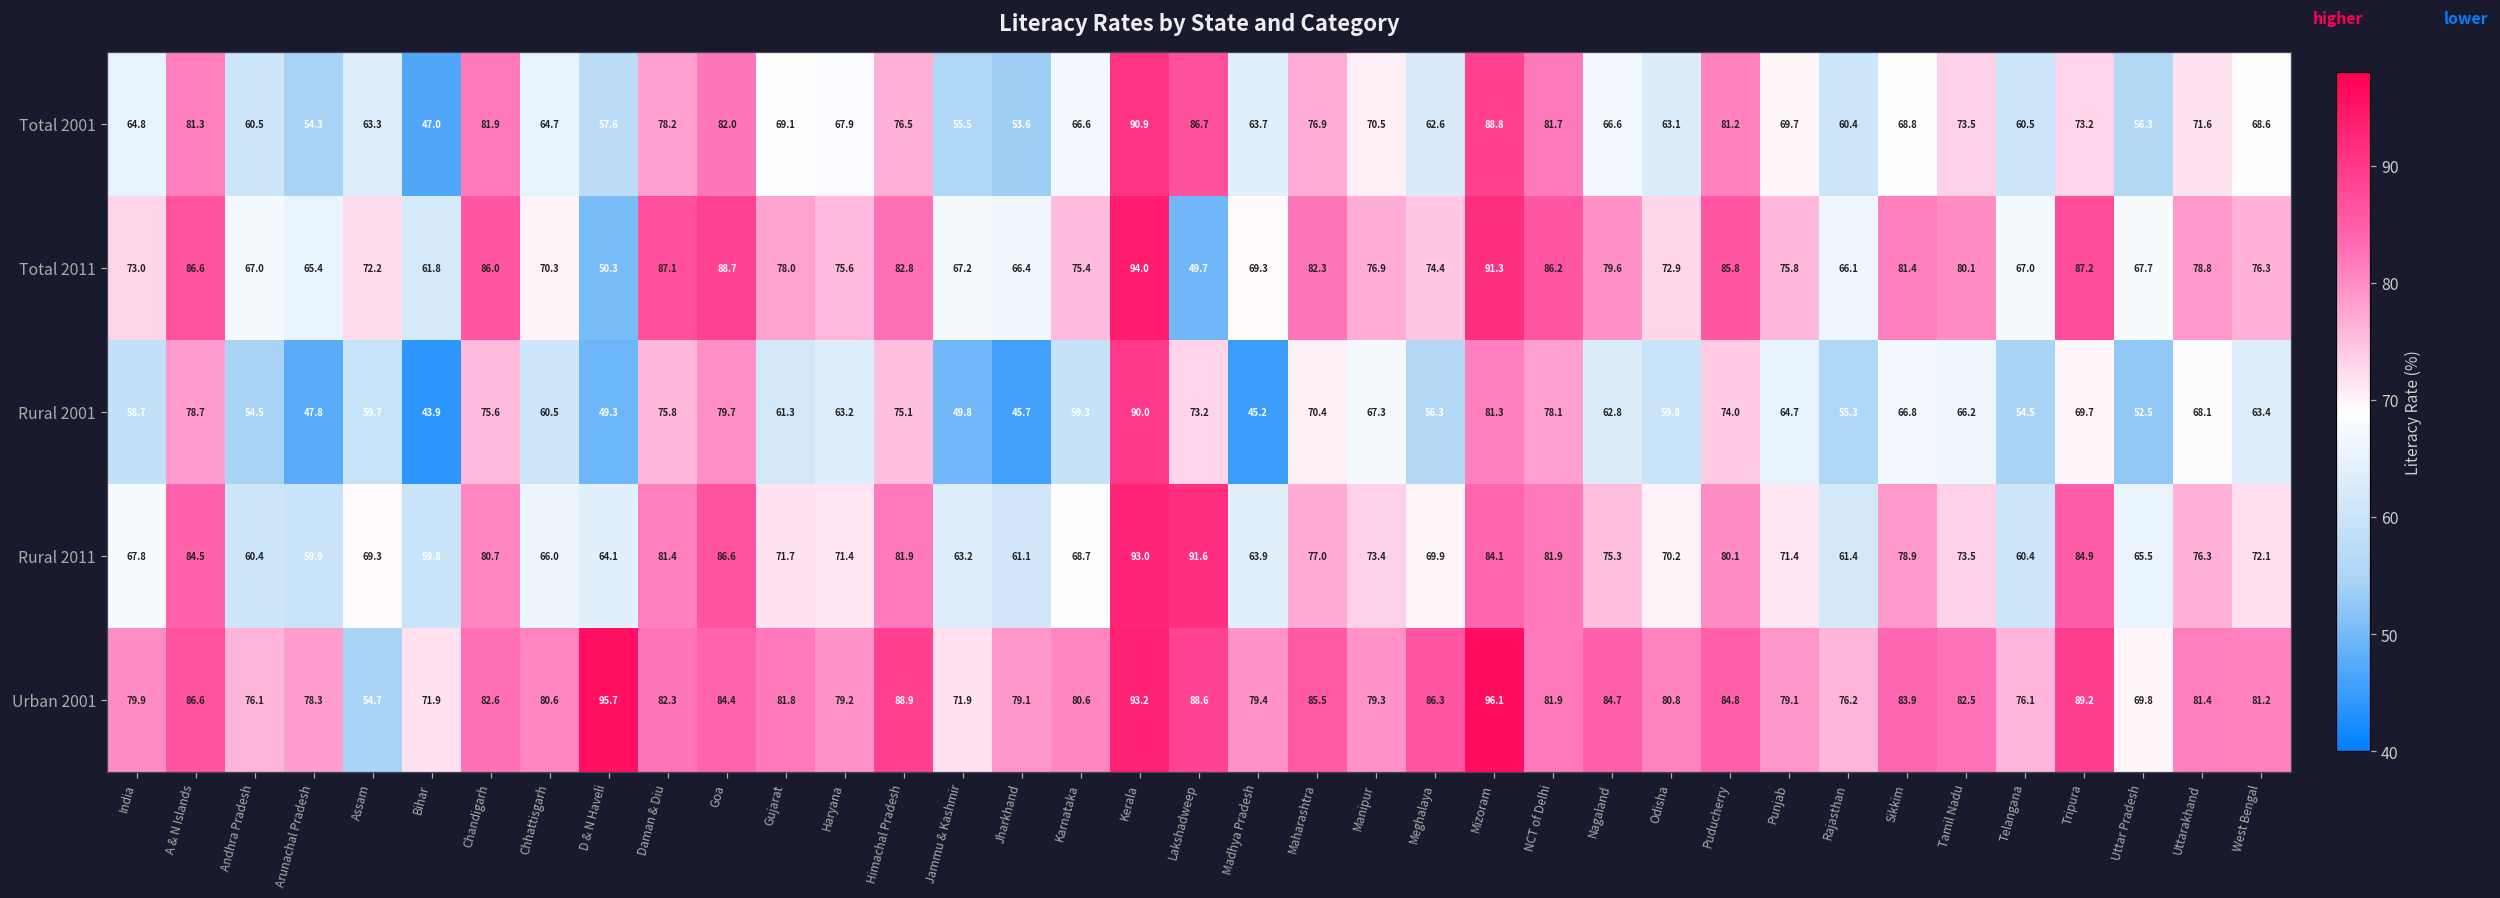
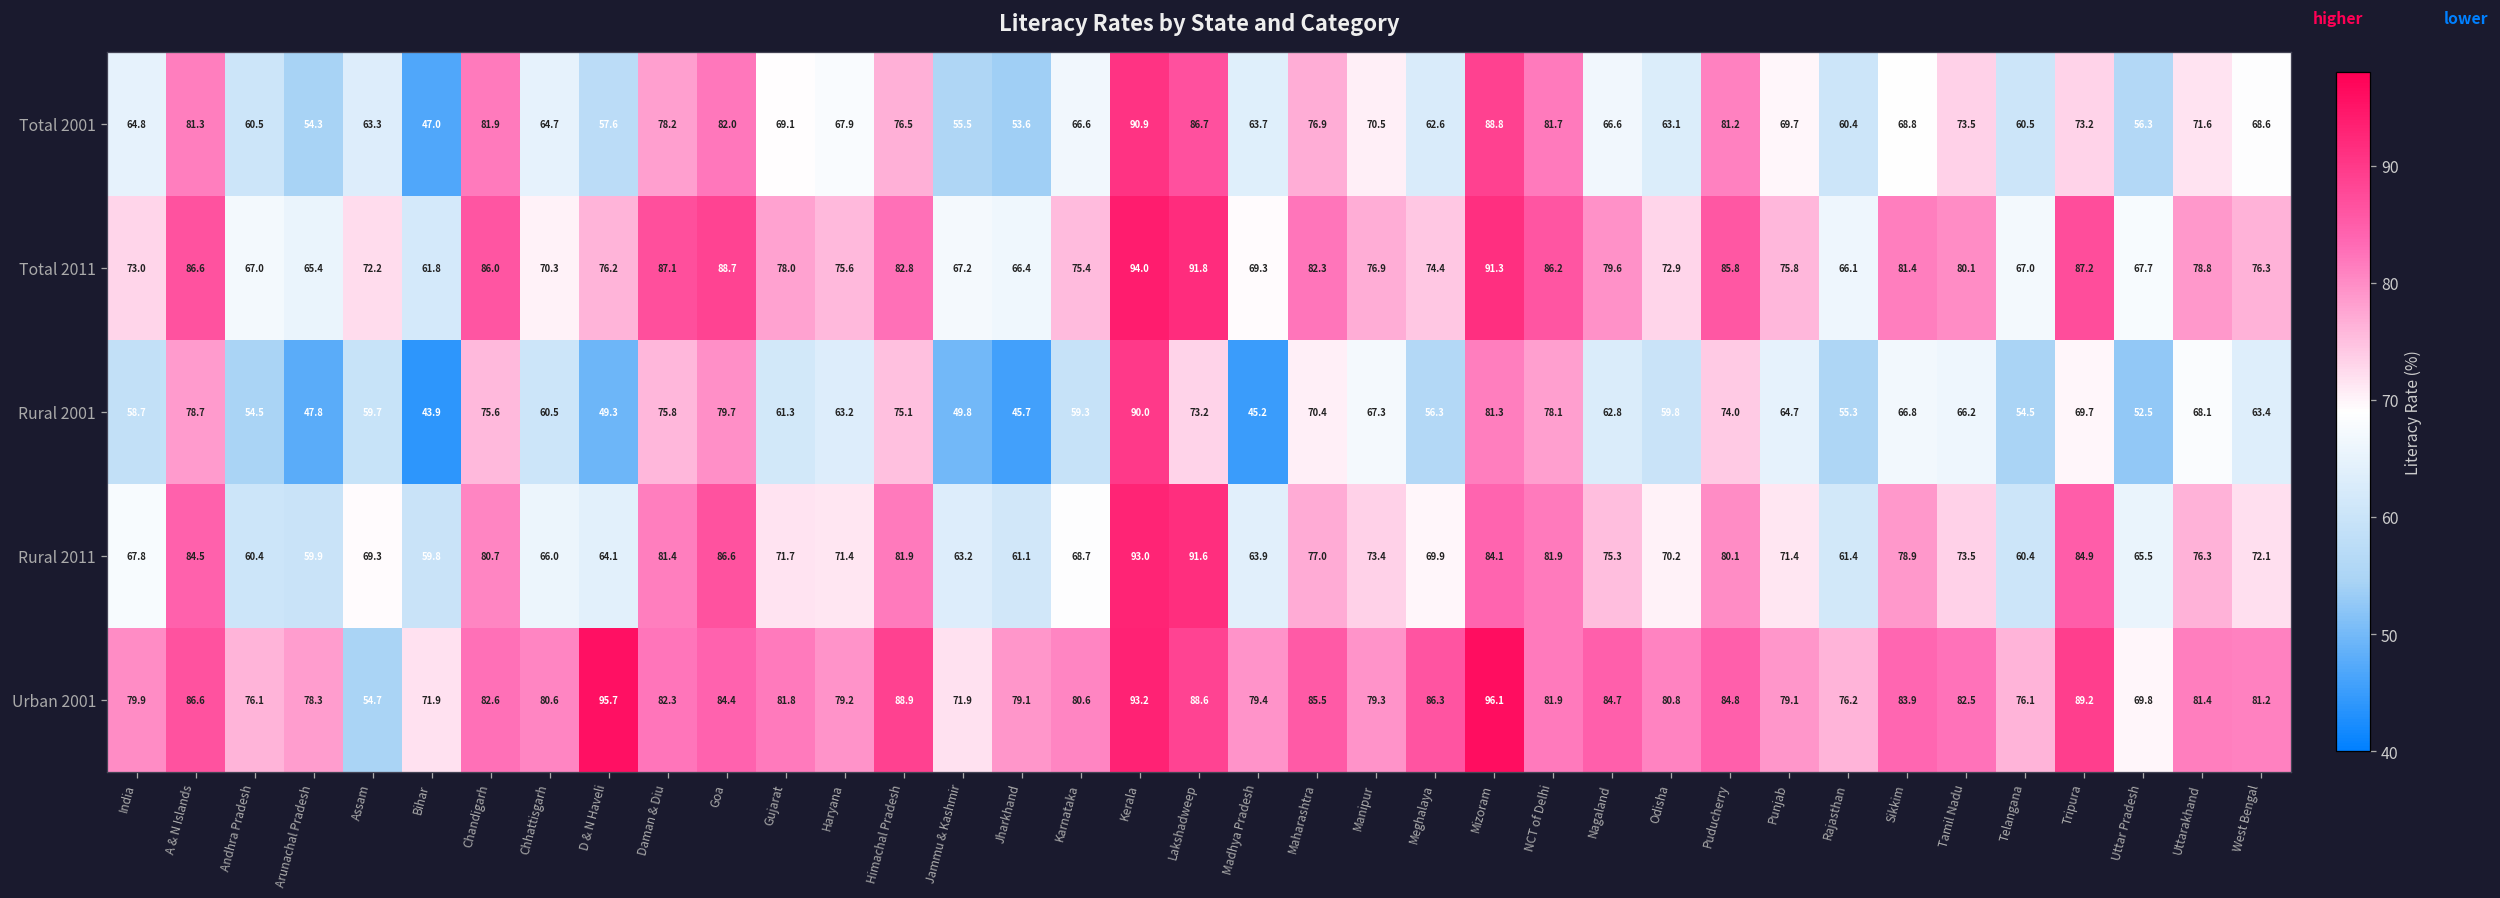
Total 2011, D & N Haveli: 50.3 -> 76.2
Total 2011, Lakshadweep: 49.7 -> 91.8
